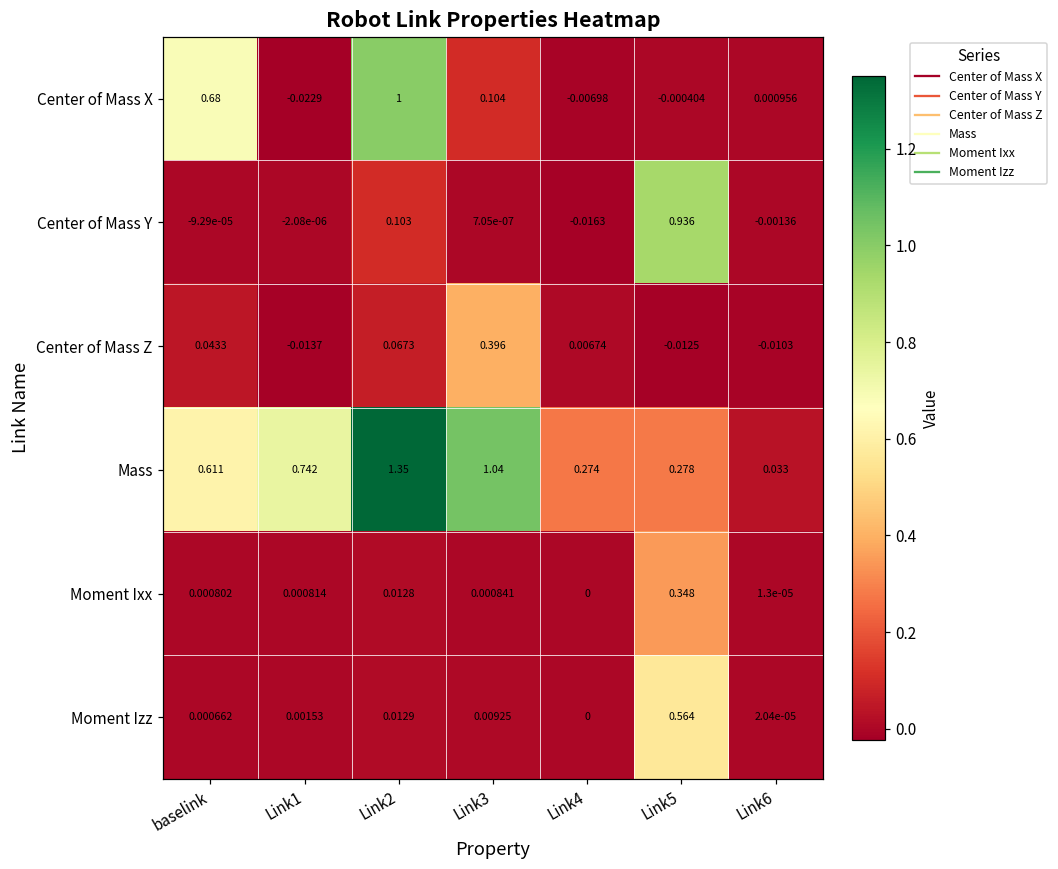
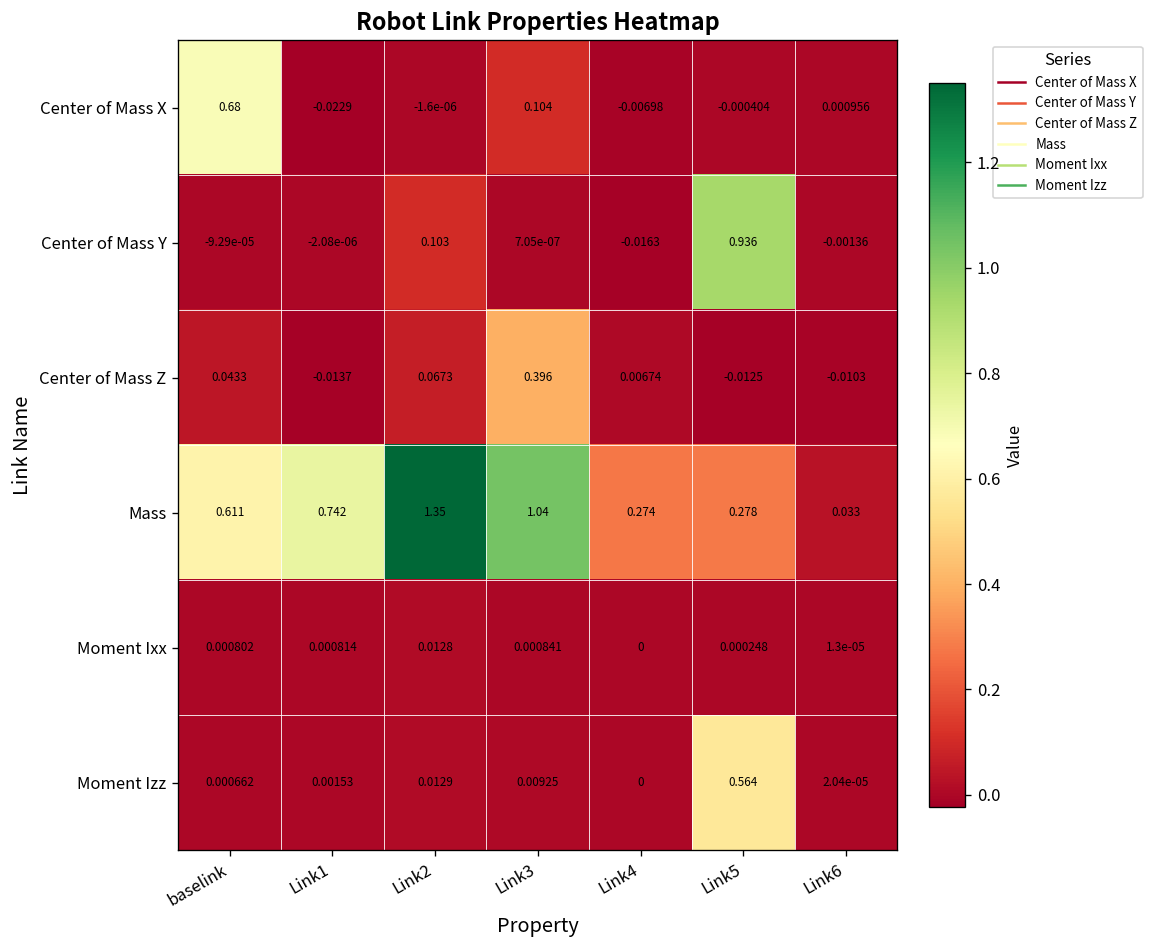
Center of Mass X, Link2: 1 -> -1.6e-06
Moment Ixx, Link5: 0.348 -> 0.000248
